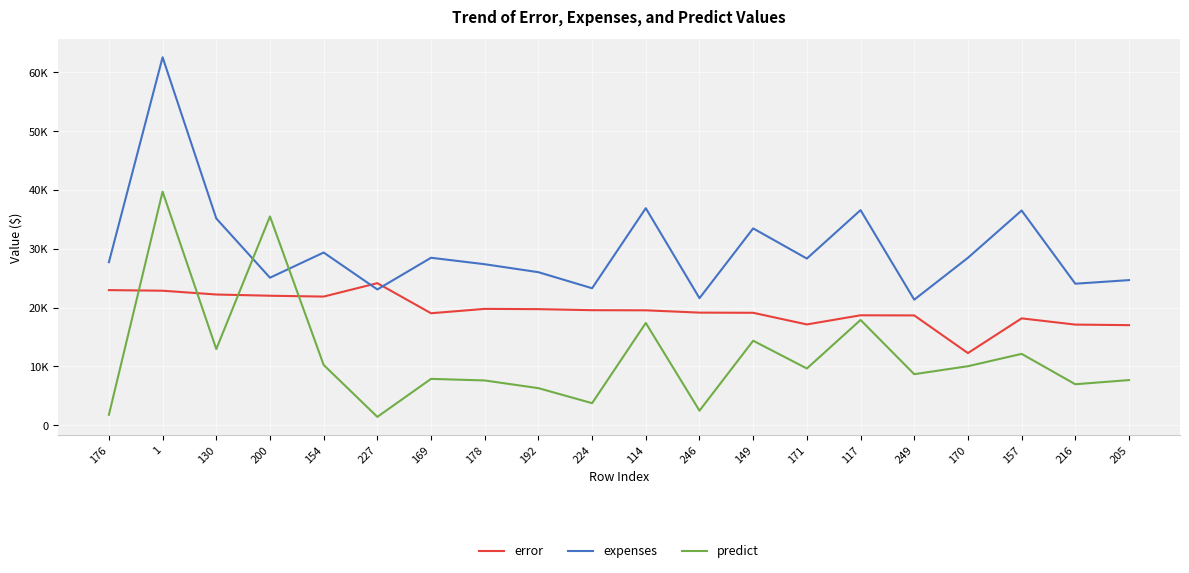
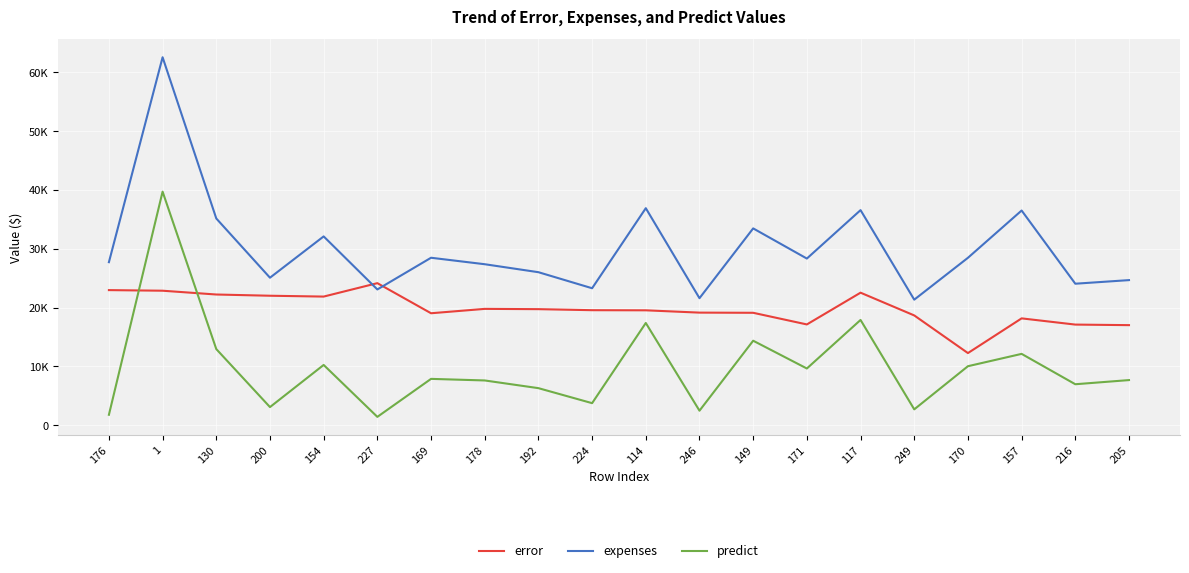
predict, 200: 36000 -> 3000
expenses, 154: 29000 -> 32000
error, 117: 19000 -> 23000
predict, 249: 9000 -> 3000
